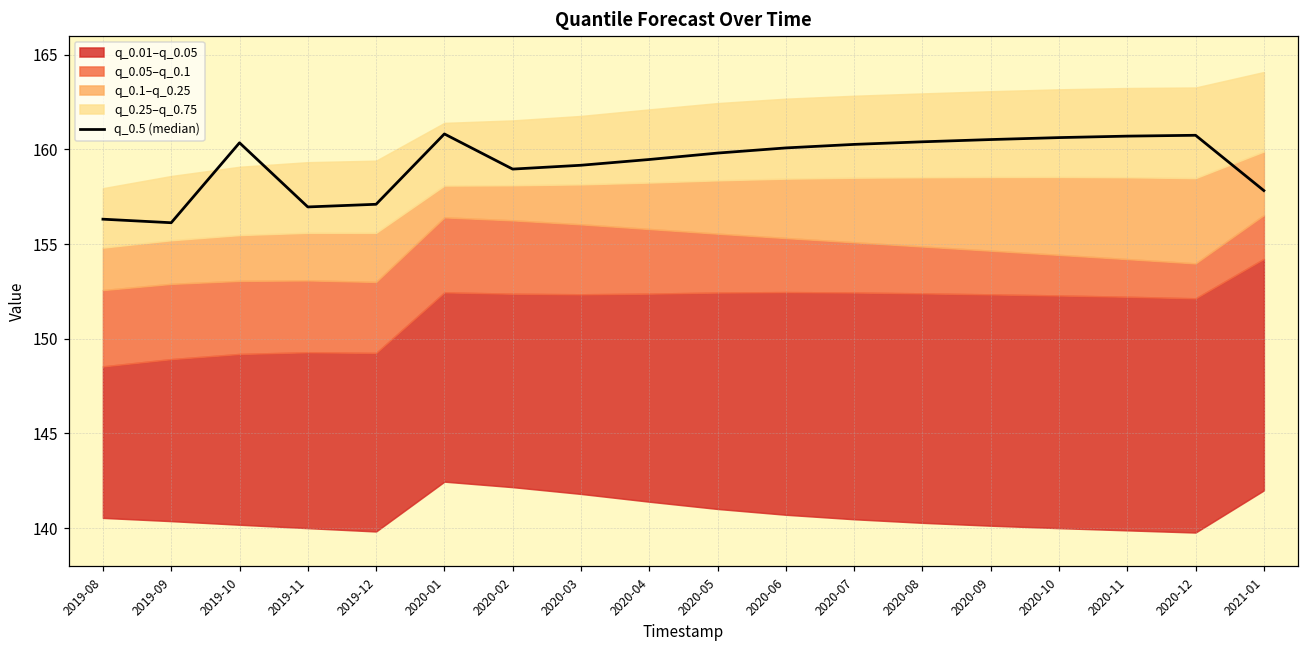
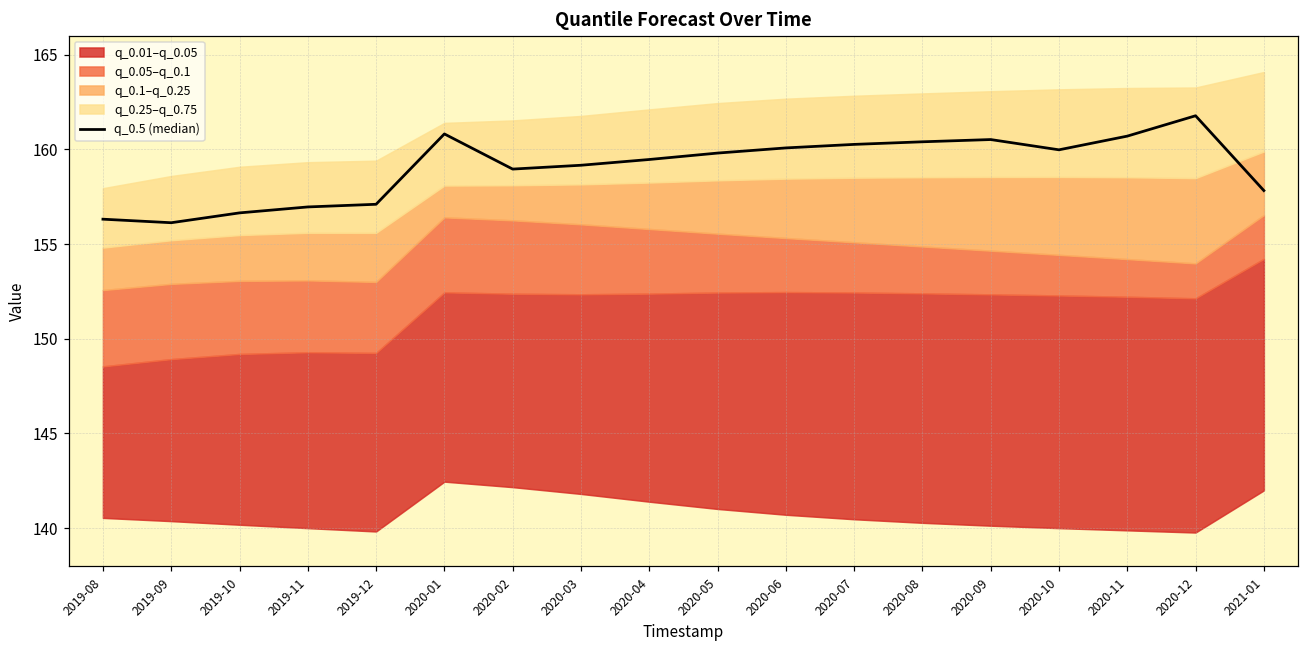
q_0.5 (median), 2019-10: 160.3 -> 156.6
q_0.5 (median), 2020-10: 160.6 -> 160.0
q_0.5 (median), 2020-12: 160.7 -> 161.8
